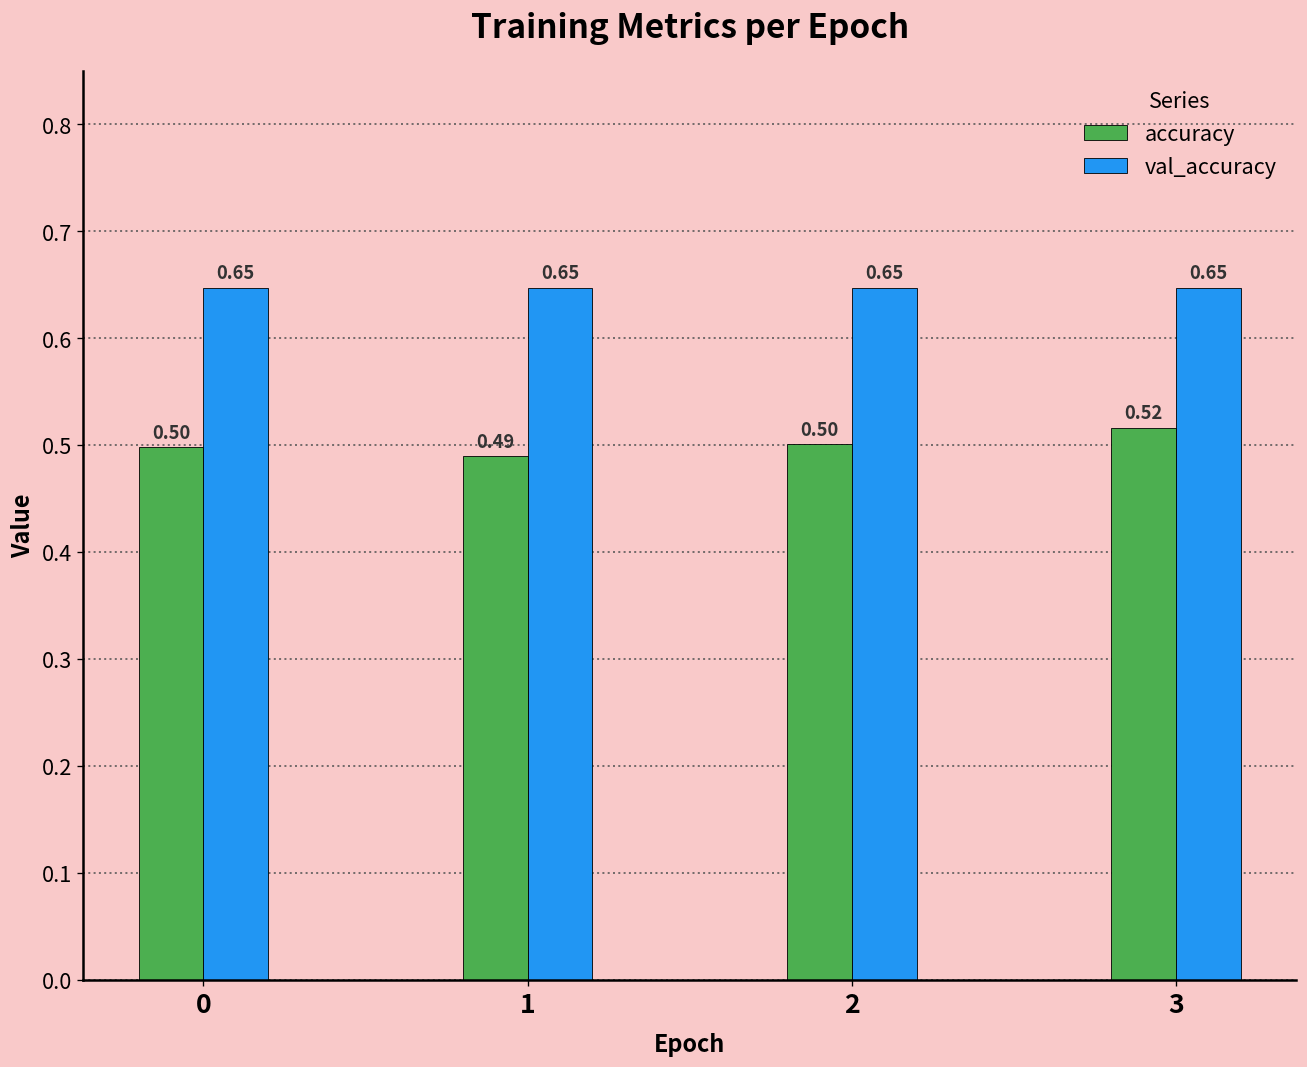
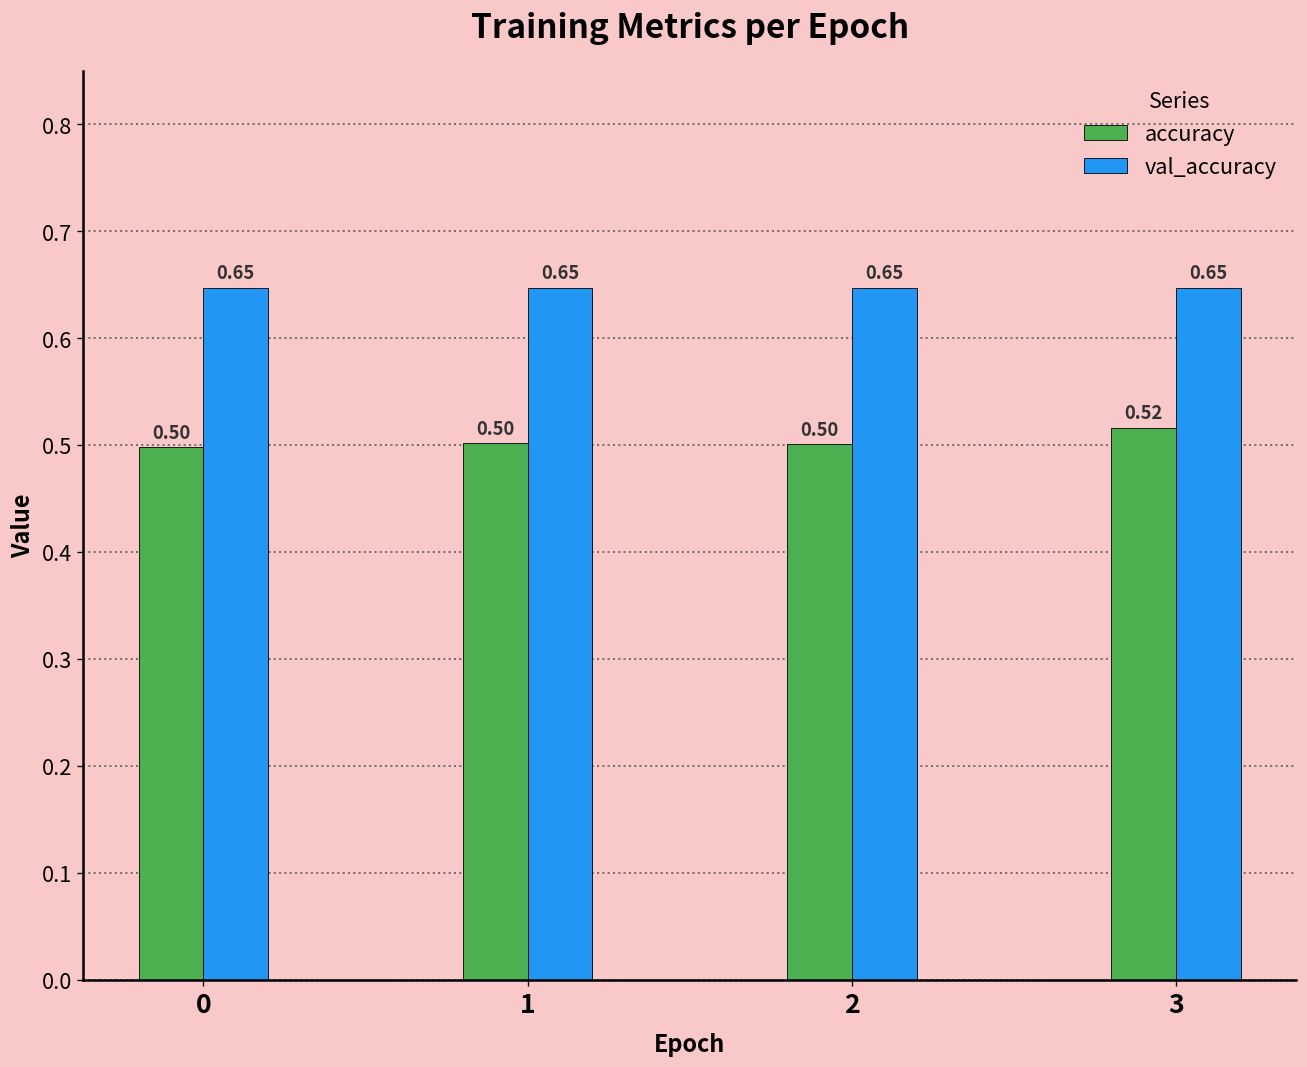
accuracy, 1: 0.49 -> 0.50
